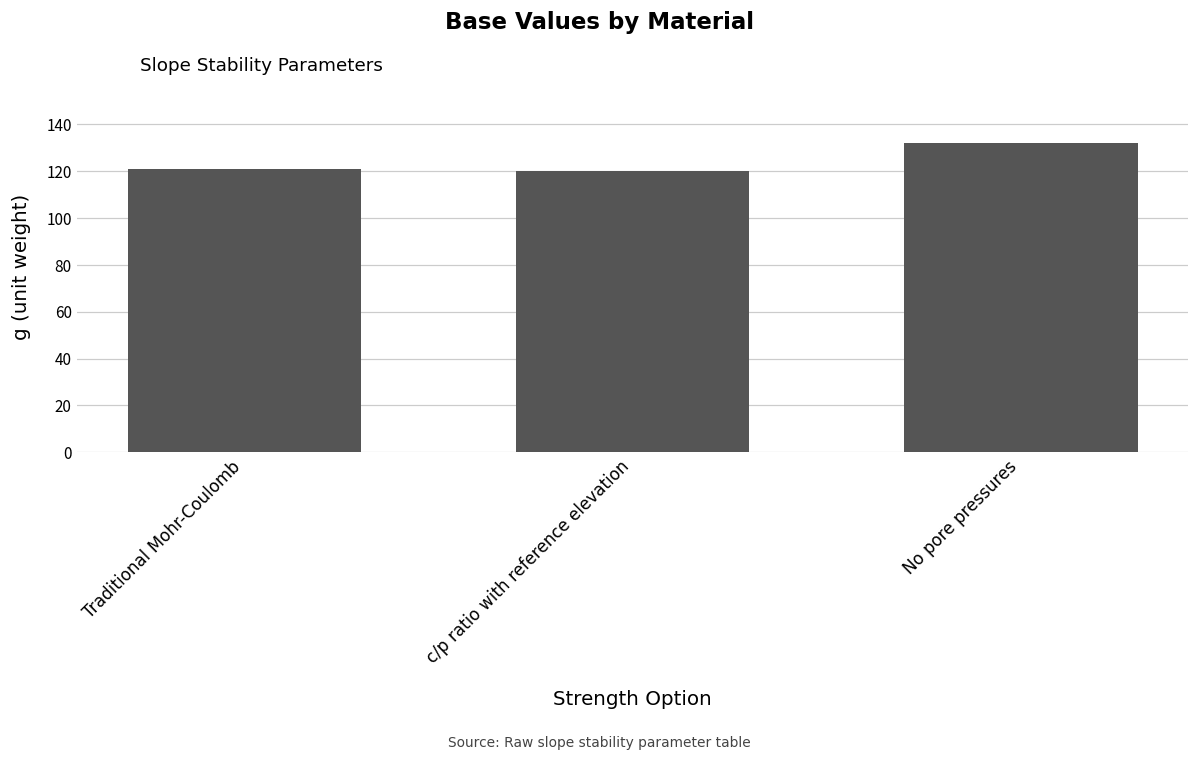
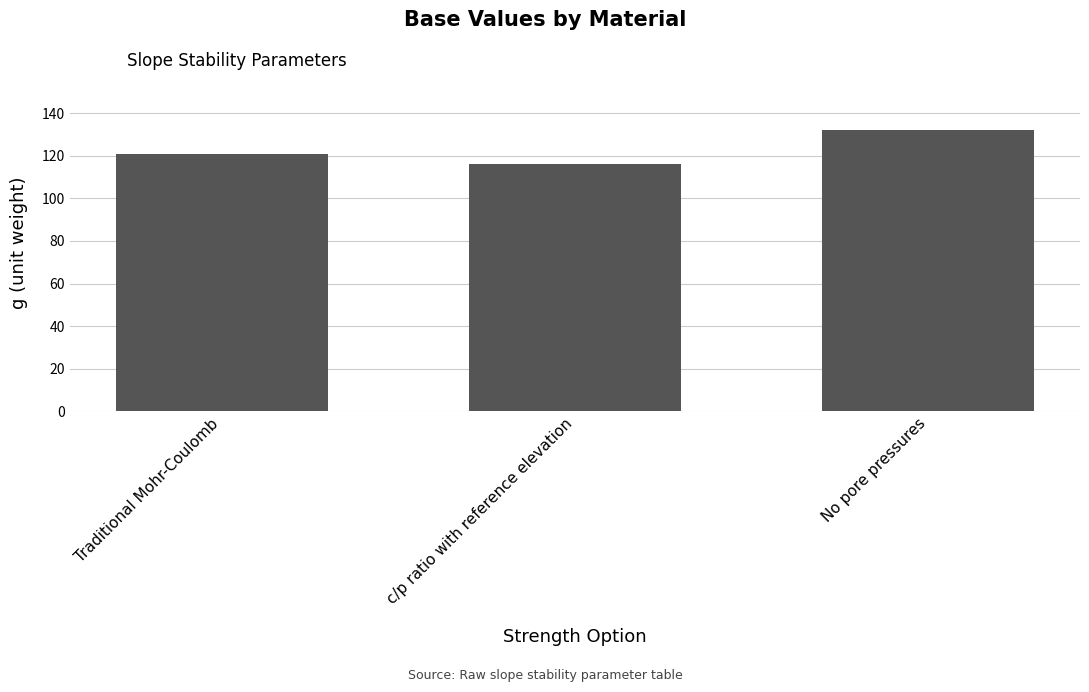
c/p ratio with reference elevation: 120 -> 116
